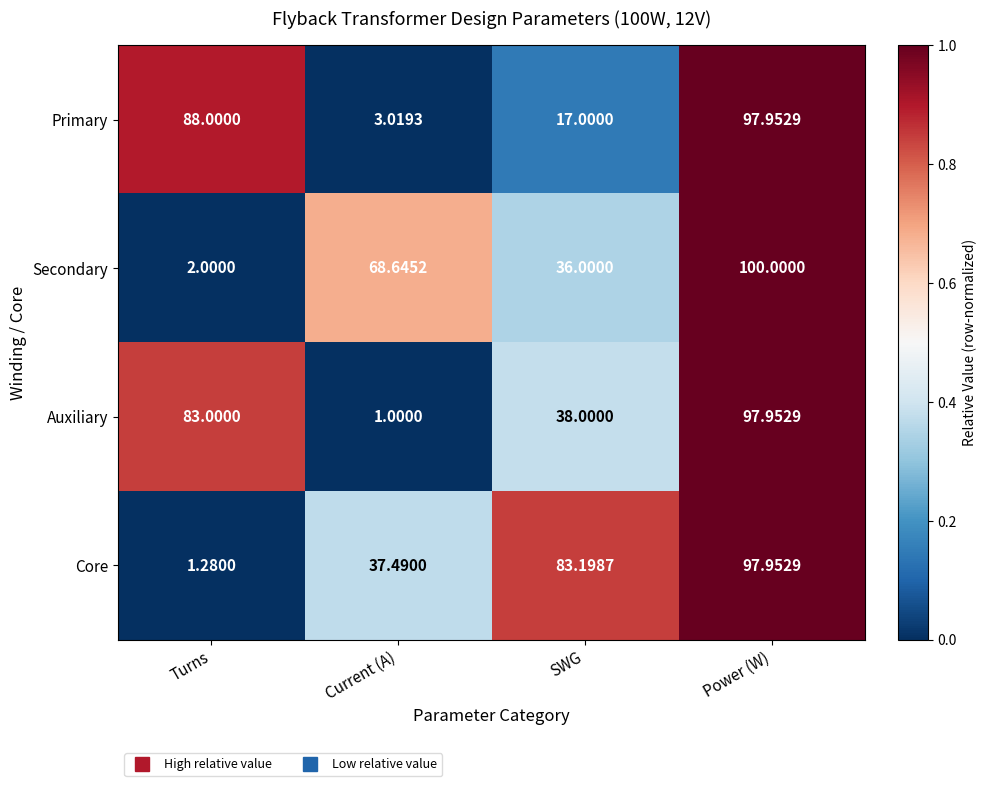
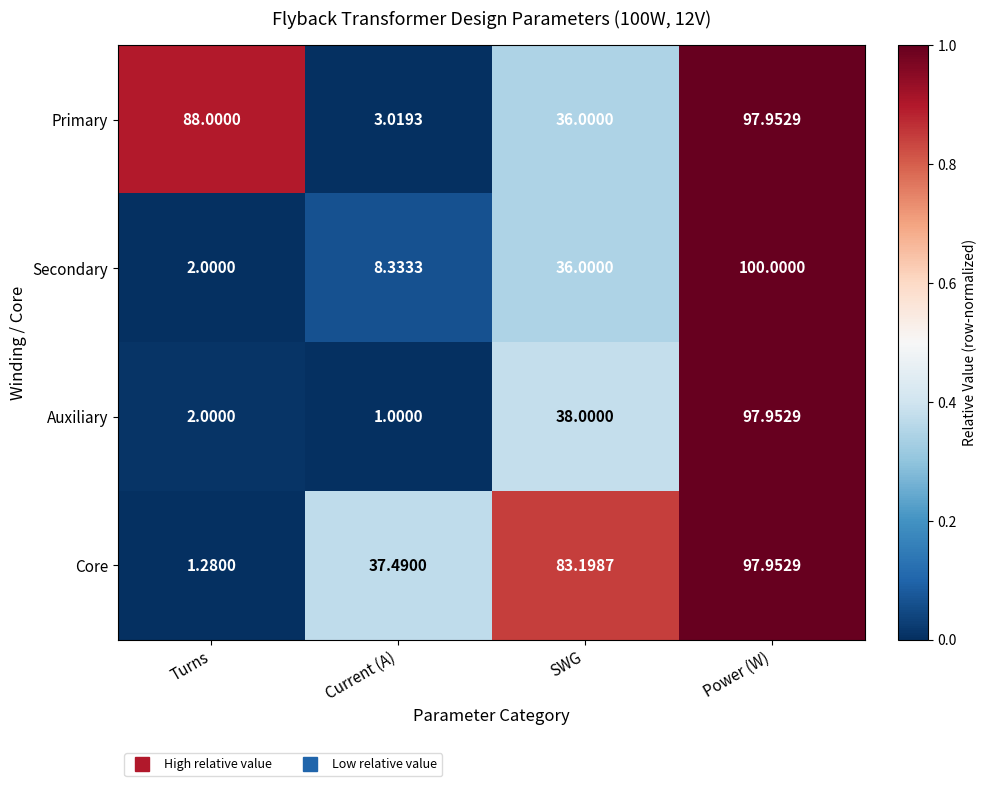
Primary, SWG: 17.0000 -> 36.0000
Secondary, Current (A): 68.6452 -> 8.3333
Auxiliary, Turns: 83.0000 -> 2.0000
